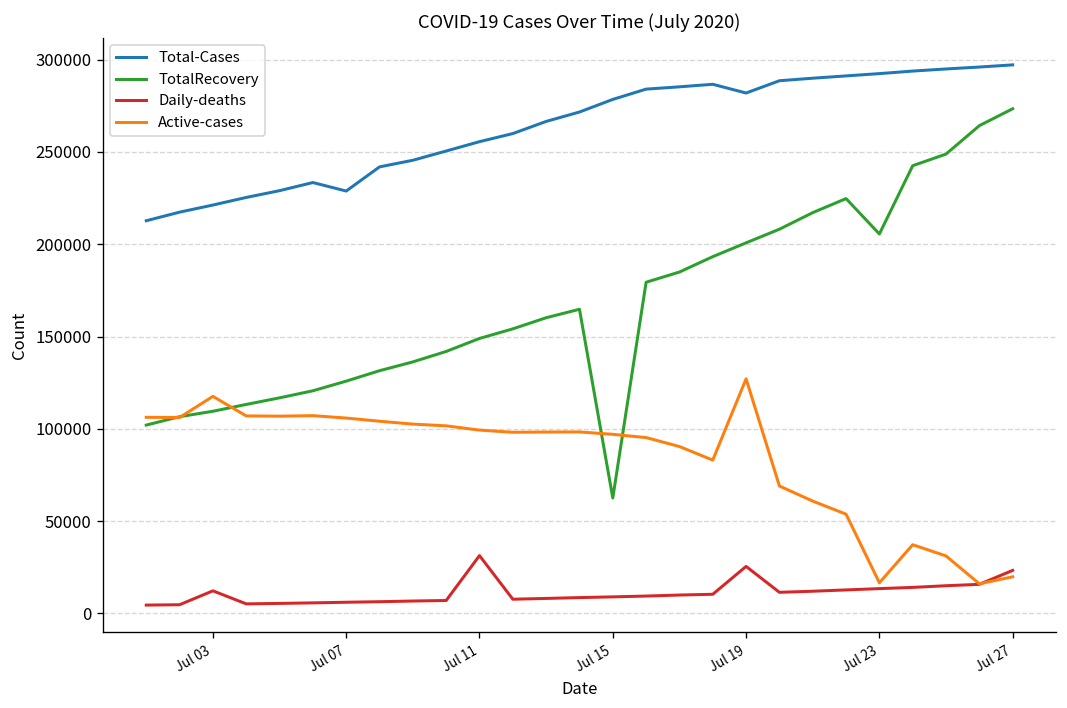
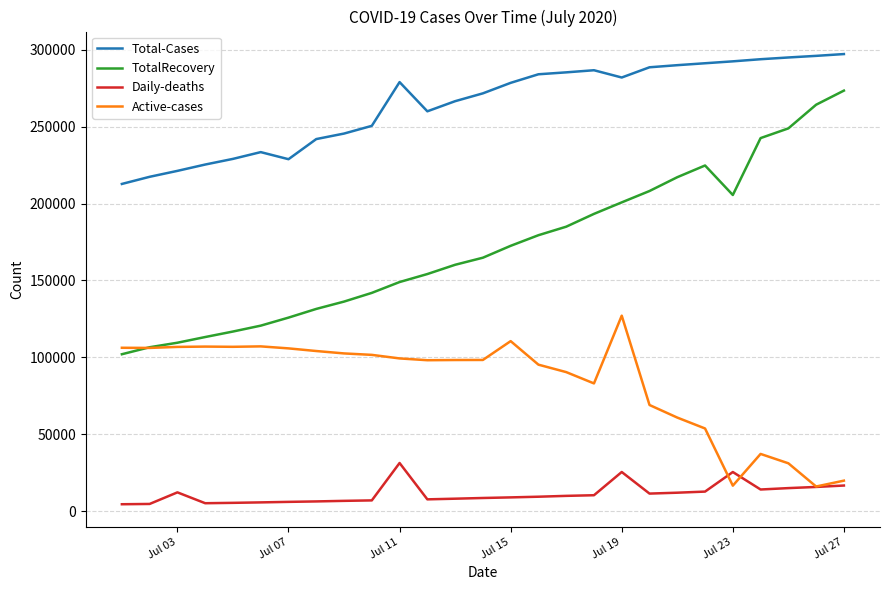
Active-cases, Jul 03: 118000 -> 107000
Total-Cases, Jul 11: 256000 -> 279000
TotalRecovery, Jul 15: 63000 -> 173000
Active-cases, Jul 15: 97000 -> 111000
Daily-deaths, Jul 23: 13000 -> 25000
Daily-deaths, Jul 27: 23000 -> 17000
